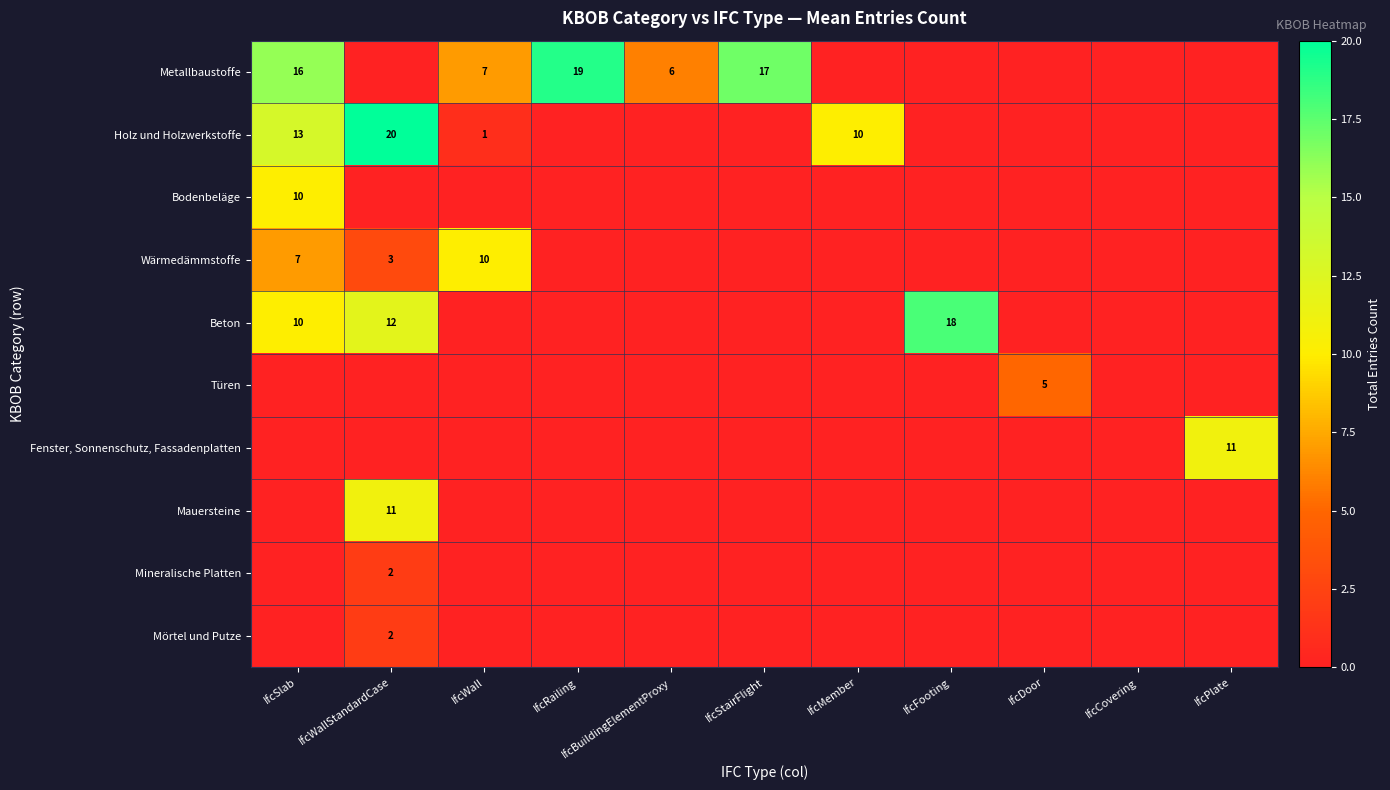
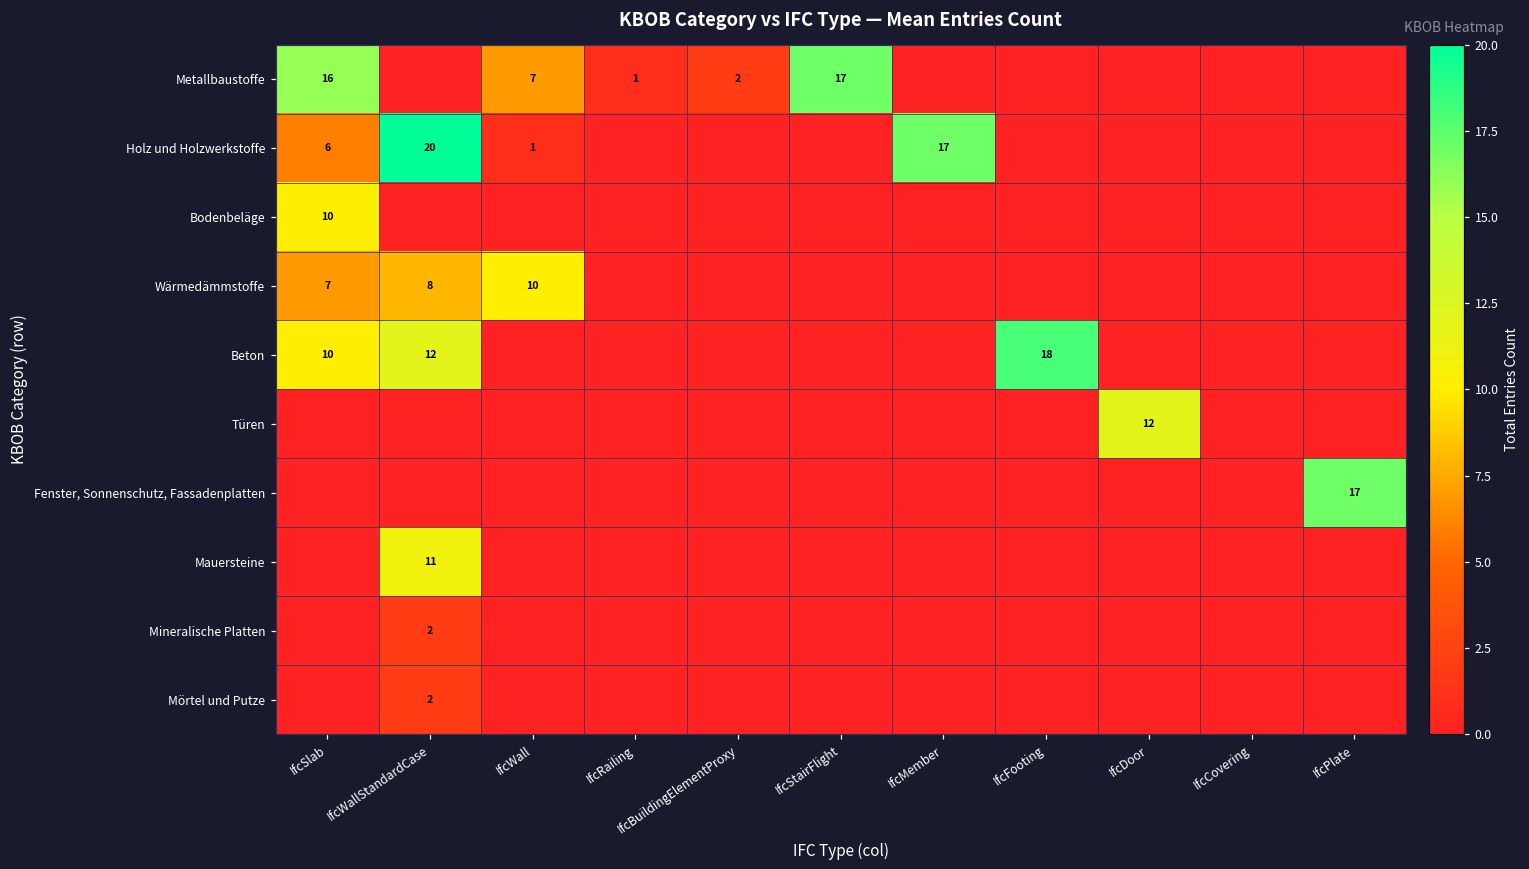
Metallbaustoffe, IfcRailing: 19 -> 1
Metallbaustoffe, IfcBuildingElementProxy: 6 -> 2
Holz und Holzwerkstoffe, IfcSlab: 13 -> 6
Holz und Holzwerkstoffe, IfcMember: 10 -> 17
Wärmedämmstoffe, IfcWallStandardCase: 3 -> 8
Türen, IfcDoor: 5 -> 12
Fenster, Sonnenschutz, Fassadenplatten, IfcPlate: 11 -> 17
